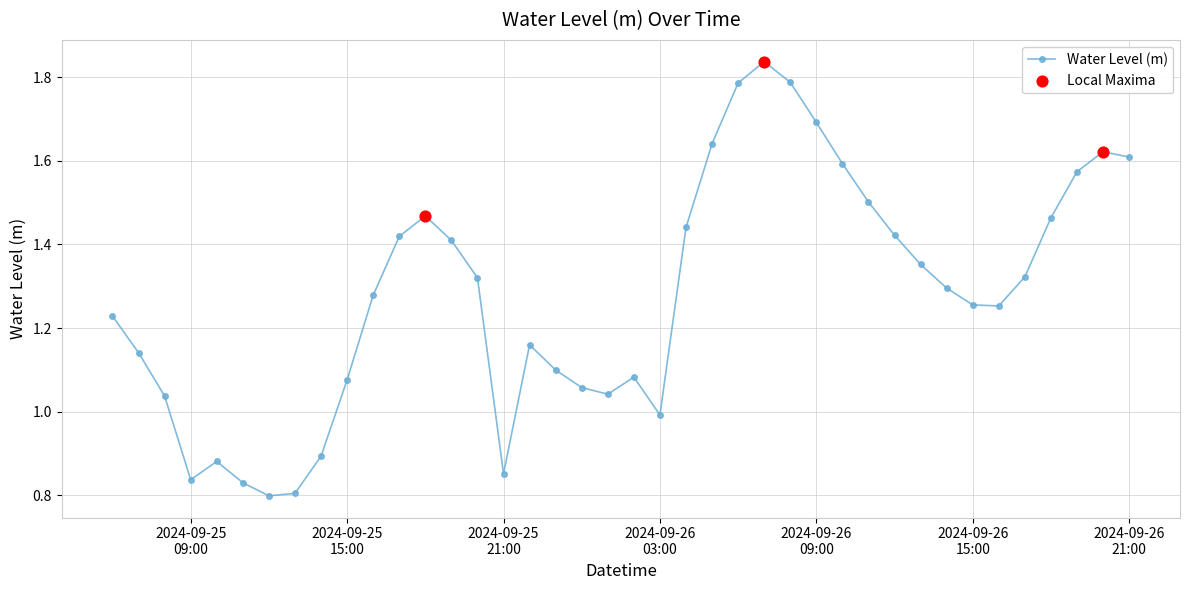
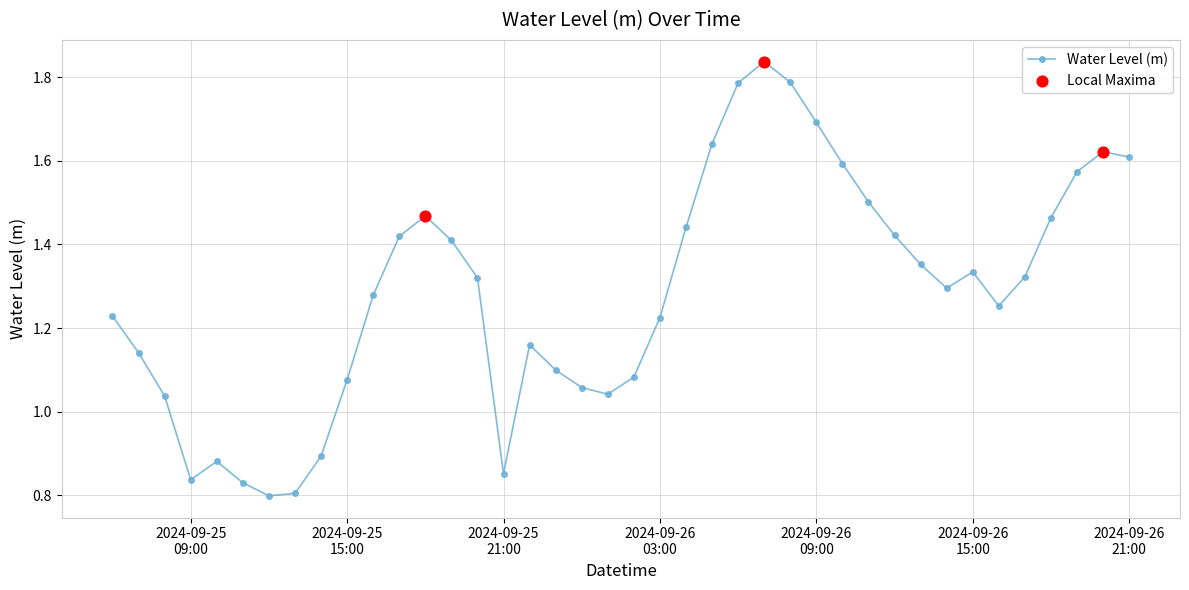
Water Level (m), 2024-09-26 03:00: 0.99 -> 1.23
Water Level (m), 2024-09-26 15:00: 1.26 -> 1.33
